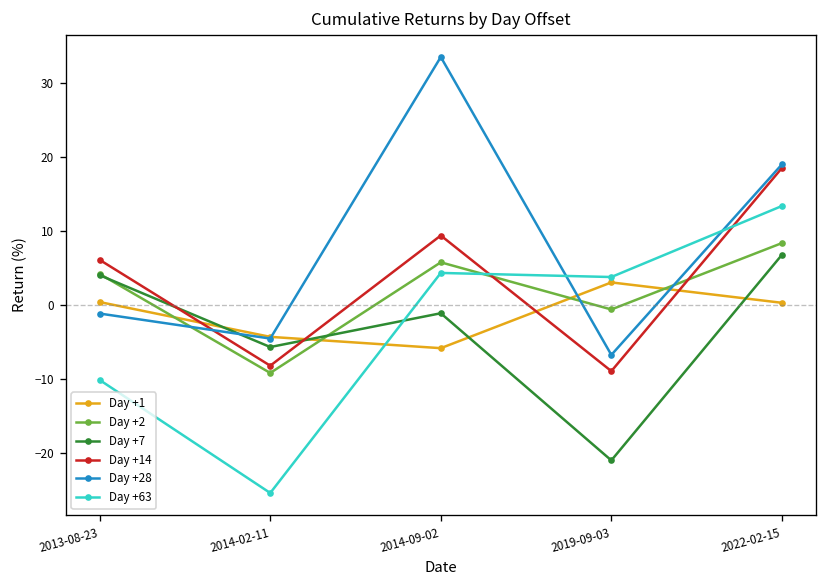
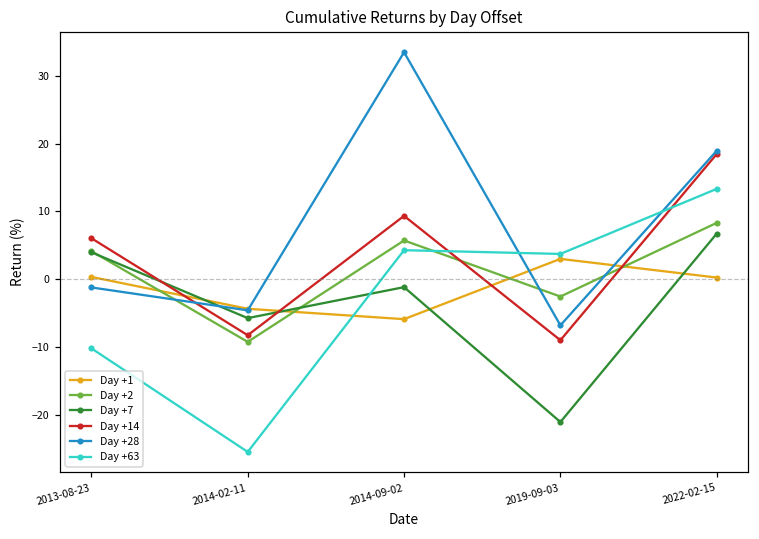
Day +2, 2019-09-03: -1 -> -3
